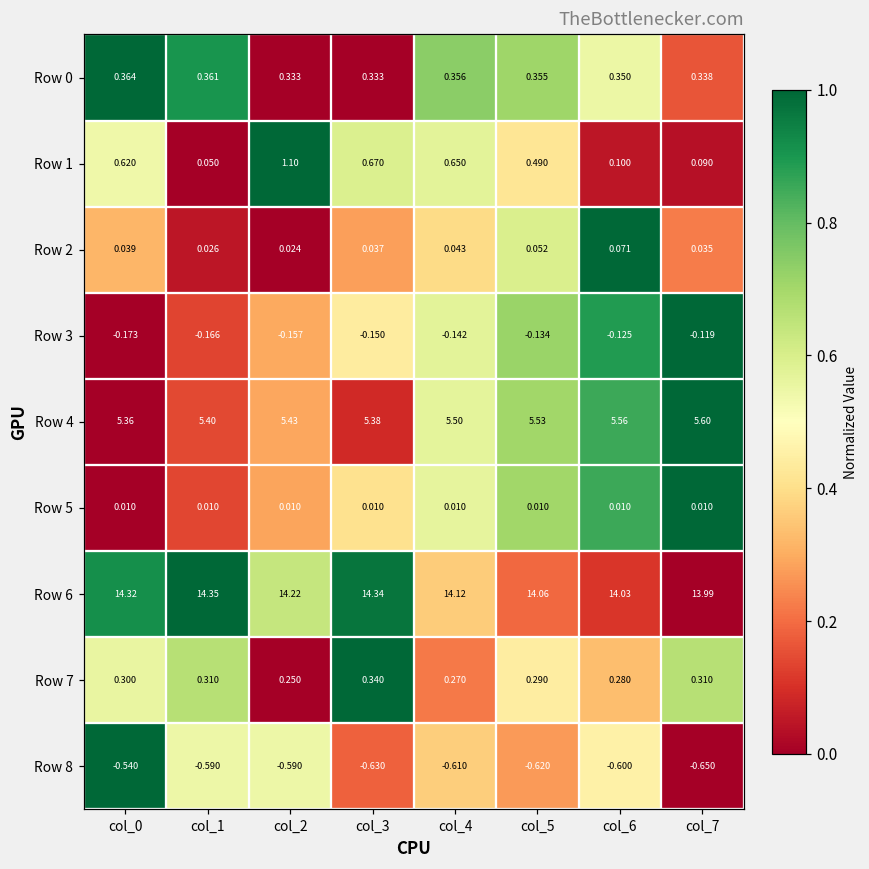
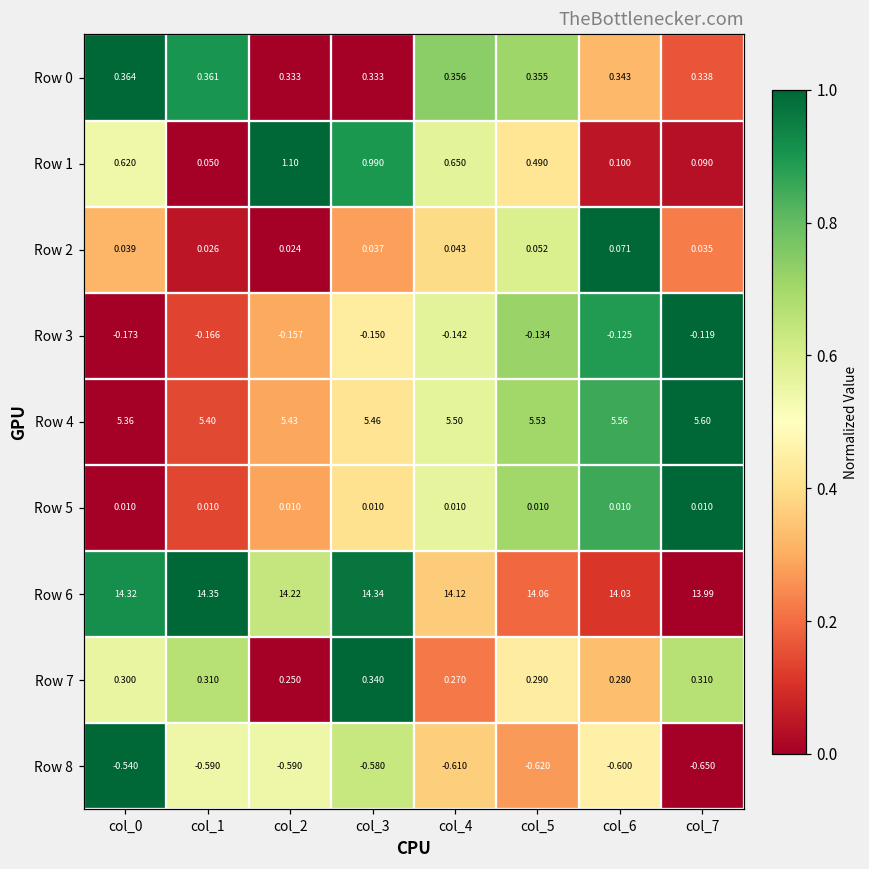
Row 0, col_6: 0.350 -> 0.343
Row 1, col_3: 0.670 -> 0.990
Row 4, col_3: 5.38 -> 5.46
Row 8, col_3: -0.630 -> -0.580
